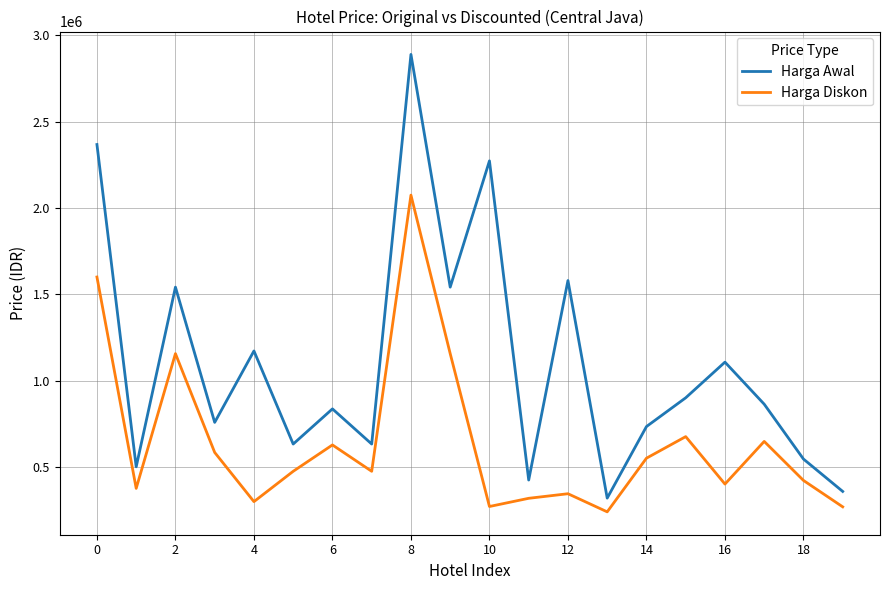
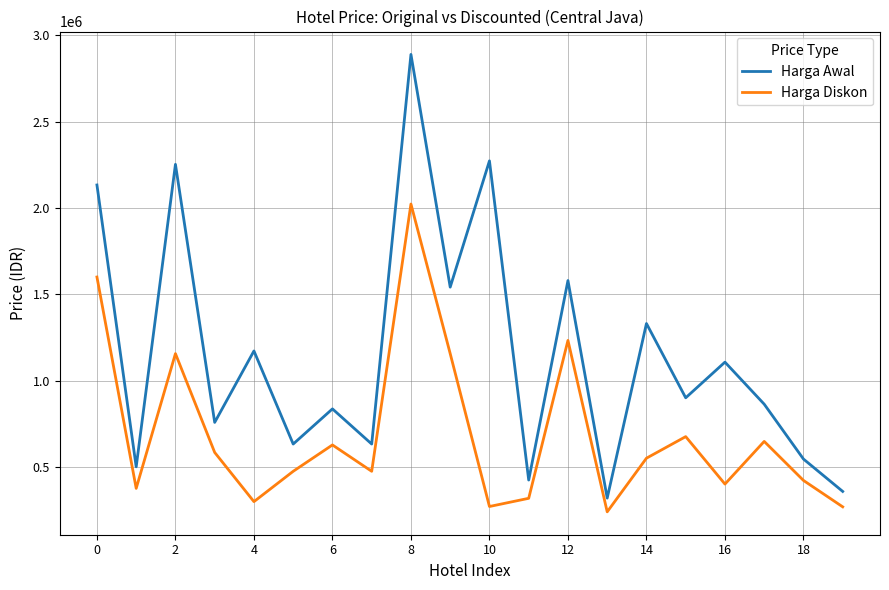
Harga Awal, 0: 2370000 -> 2130000
Harga Awal, 2: 1540000 -> 2250000
Harga Diskon, 8: 2070000 -> 2020000
Harga Diskon, 12: 340000 -> 1230000
Harga Awal, 14: 730000 -> 1330000
